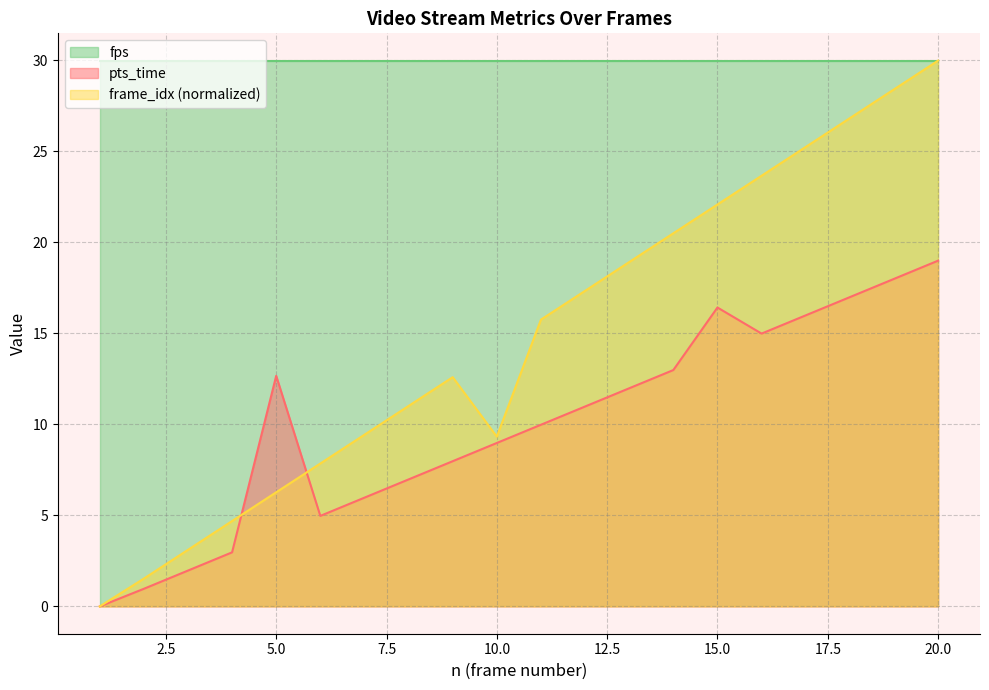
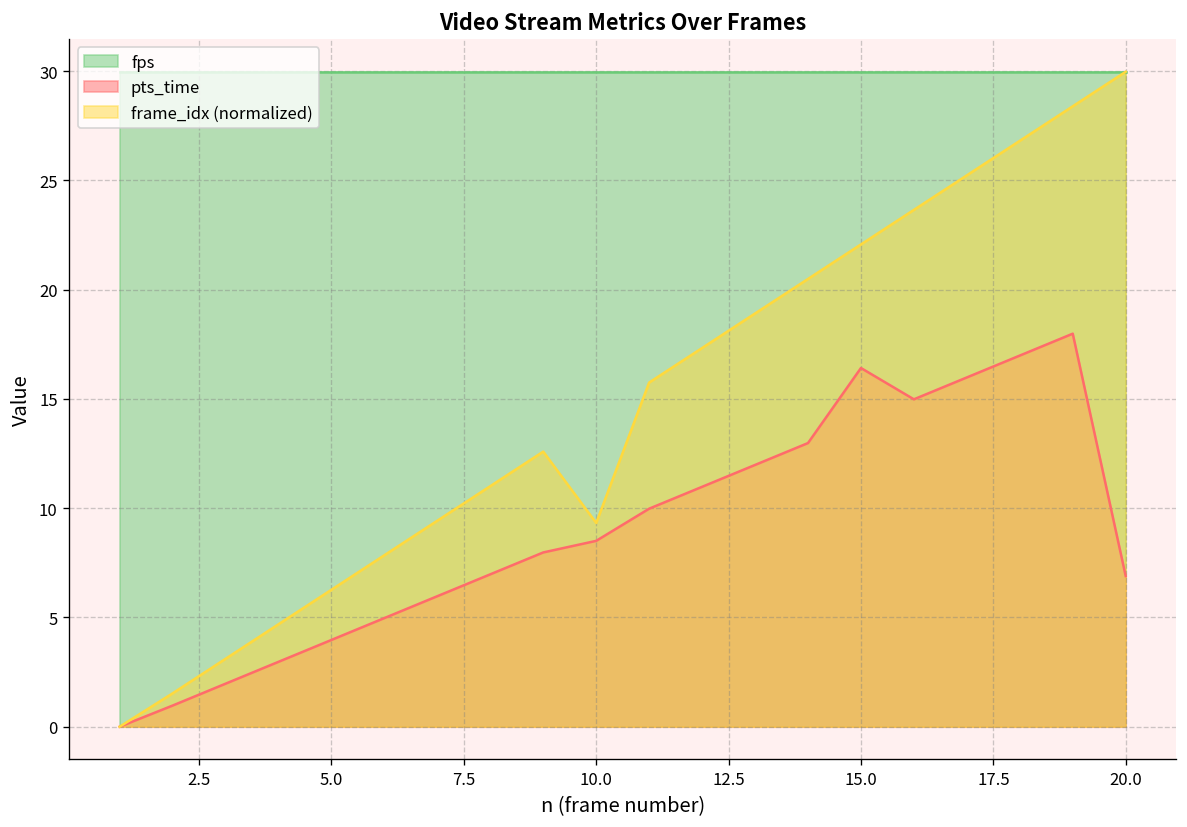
pts_time, 5.0: 12.7 -> 4.0
pts_time, 10.0: 9.0 -> 8.5
pts_time, 20.0: 19.0 -> 6.9
